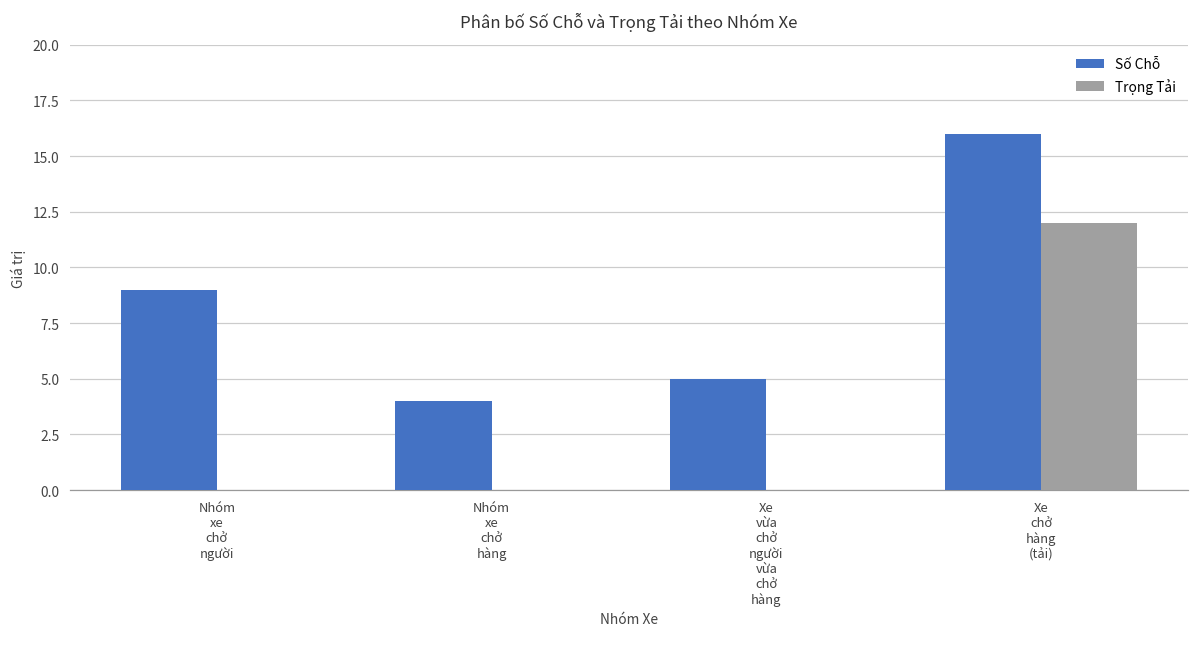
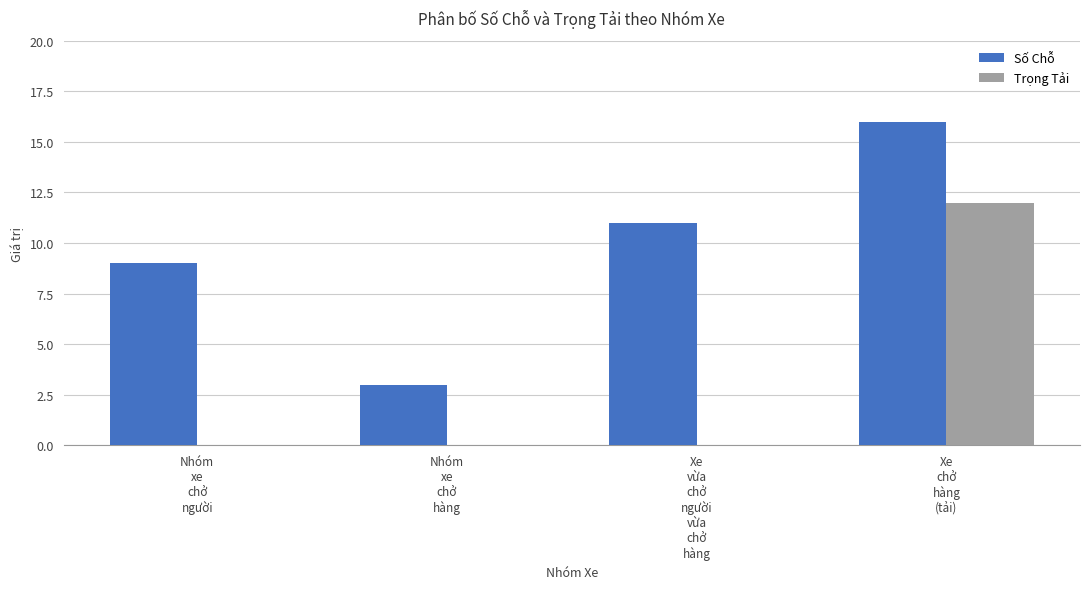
Số Chỗ, Nhóm xe chở hàng: 4 -> 3
Số Chỗ, Xe vừa chở người vừa chở hàng: 5 -> 11
